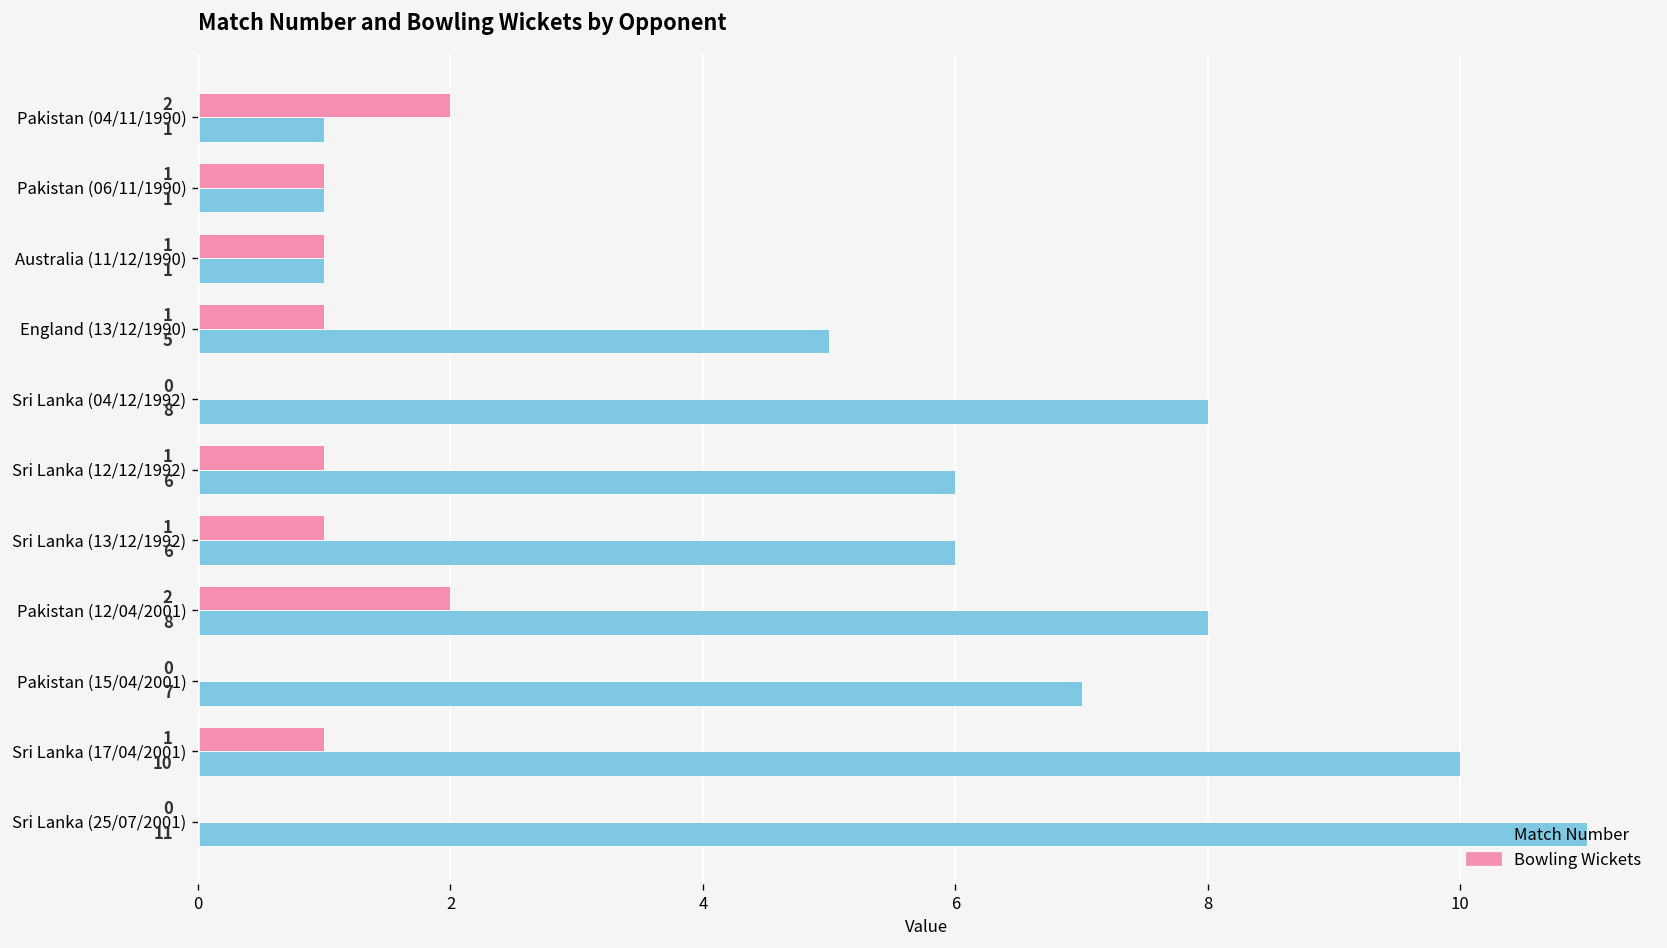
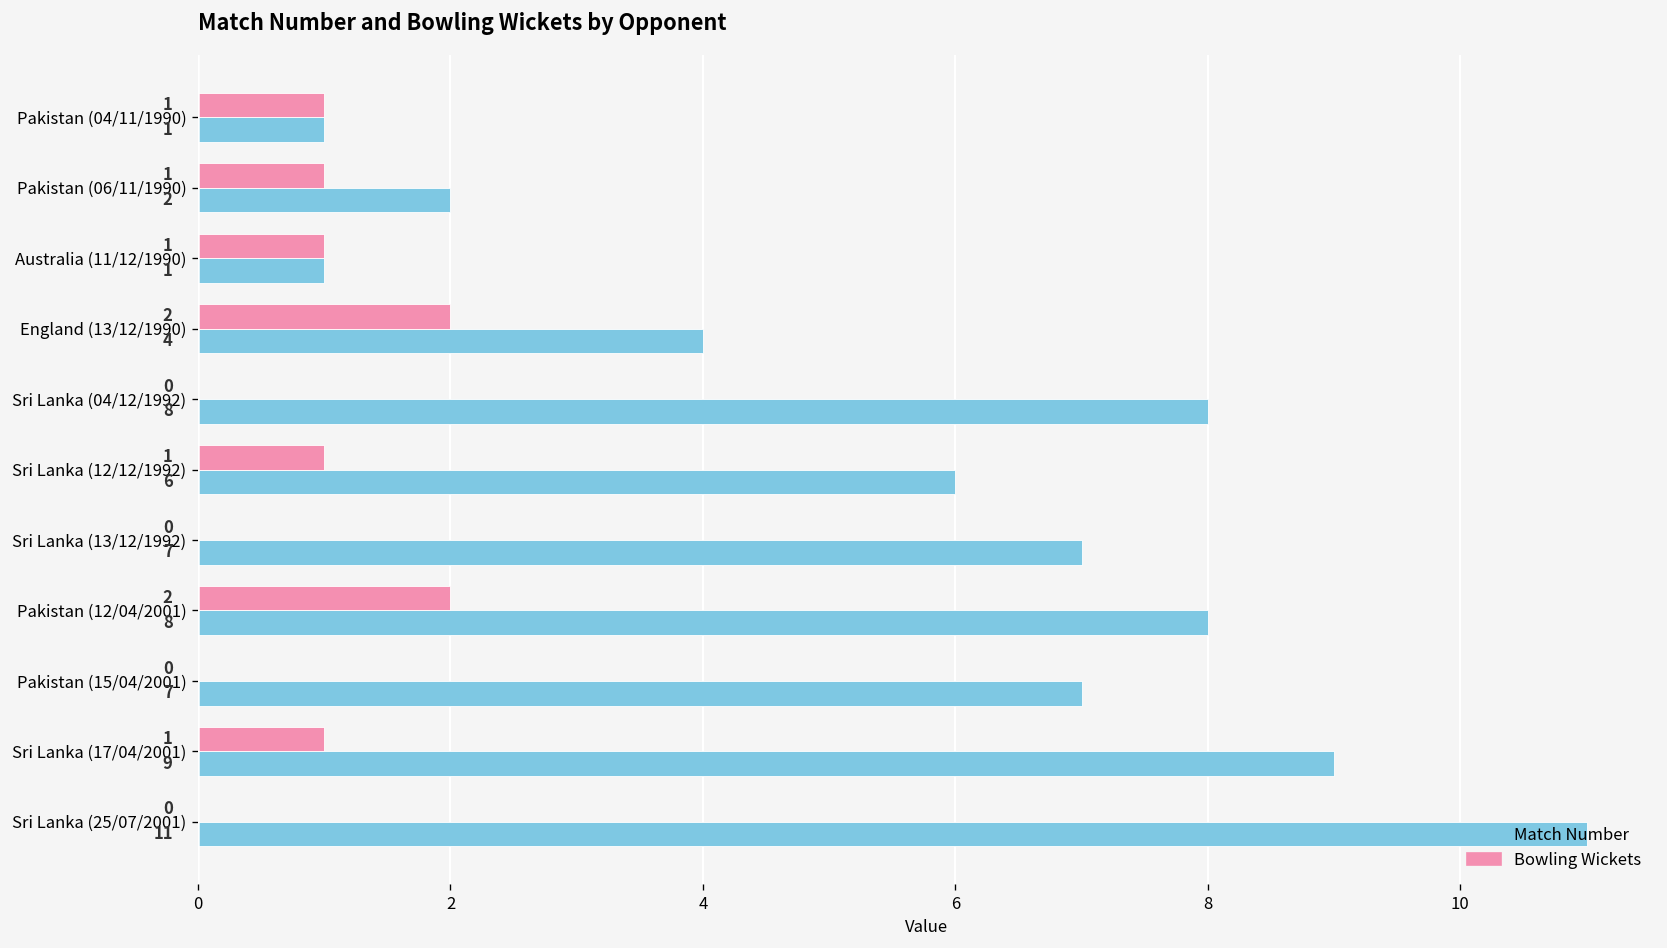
Bowling Wickets, Pakistan (04/11/1990): 2 -> 1
Match Number, Pakistan (06/11/1990): 1 -> 2
Bowling Wickets, England (13/12/1990): 1 -> 2
Match Number, England (13/12/1990): 5 -> 4
Bowling Wickets, Sri Lanka (13/12/1992): 1 -> 0
Match Number, Sri Lanka (13/12/1992): 6 -> 7
Match Number, Sri Lanka (17/04/2001): 10 -> 9
